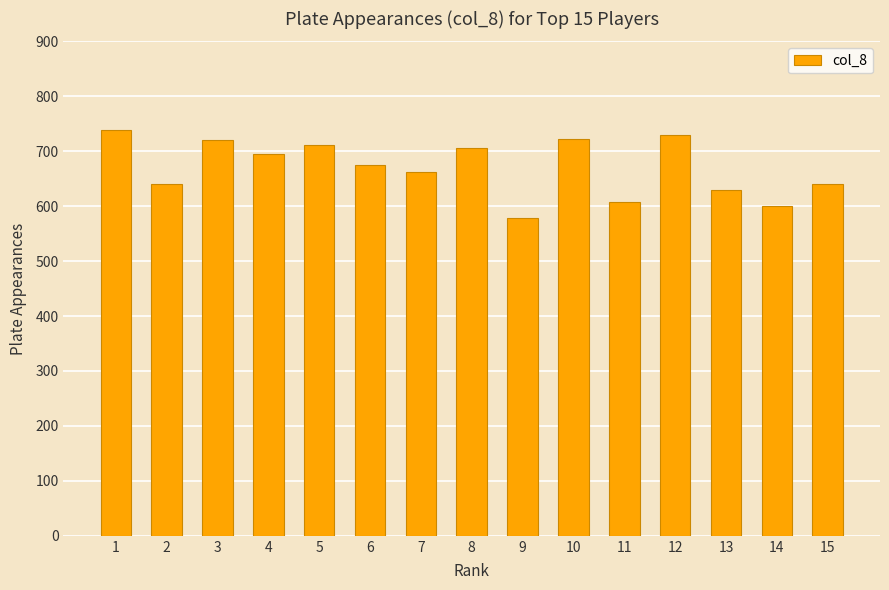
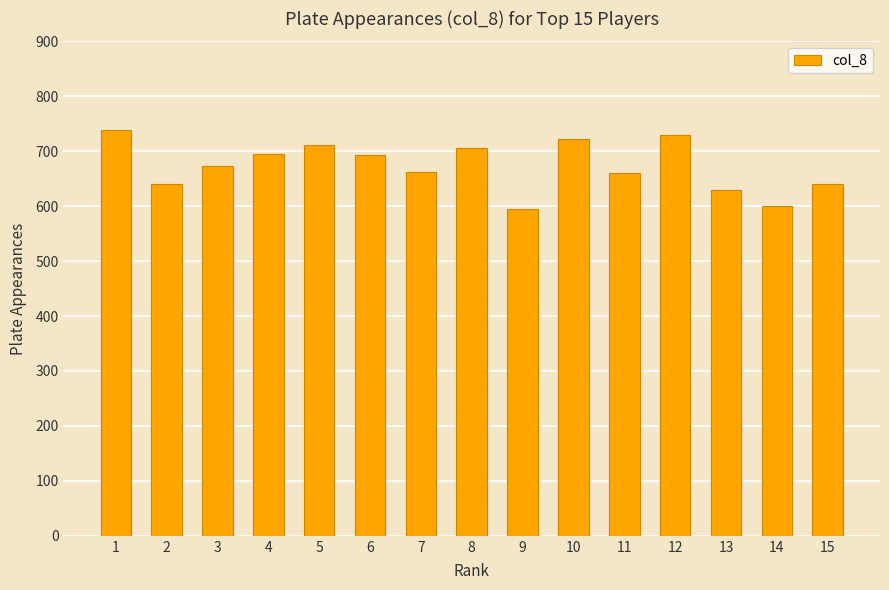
3: 720 -> 670
6: 680 -> 690
9: 580 -> 600
11: 610 -> 660
